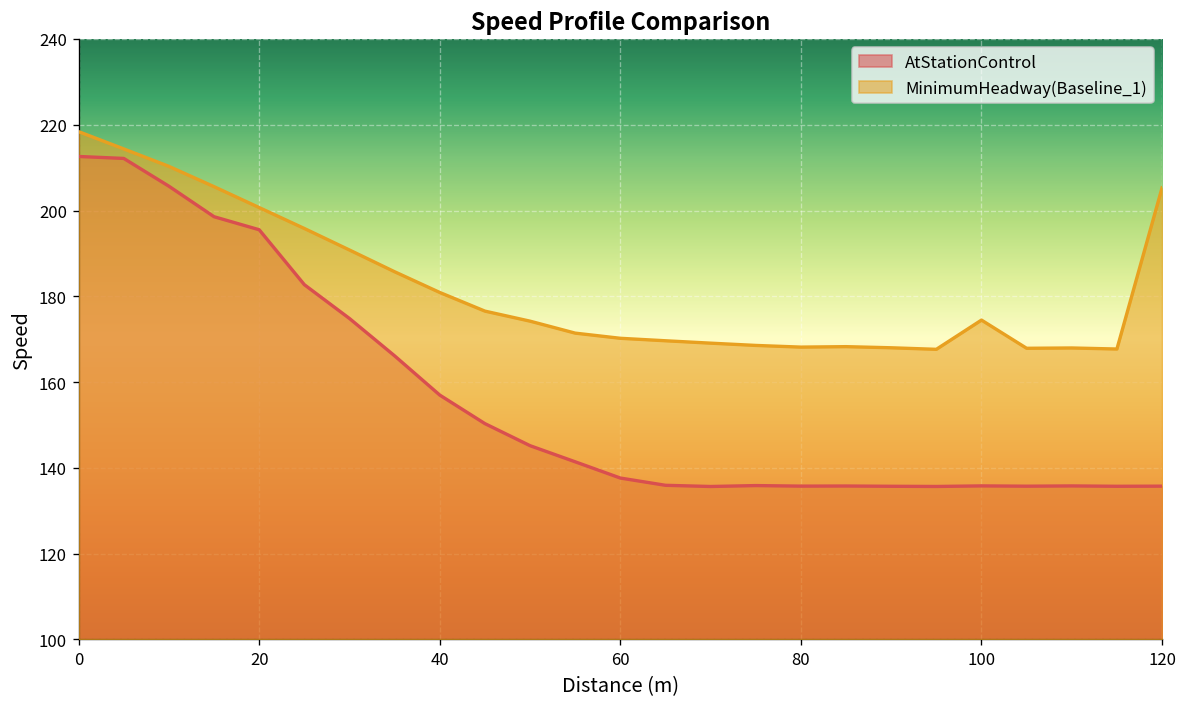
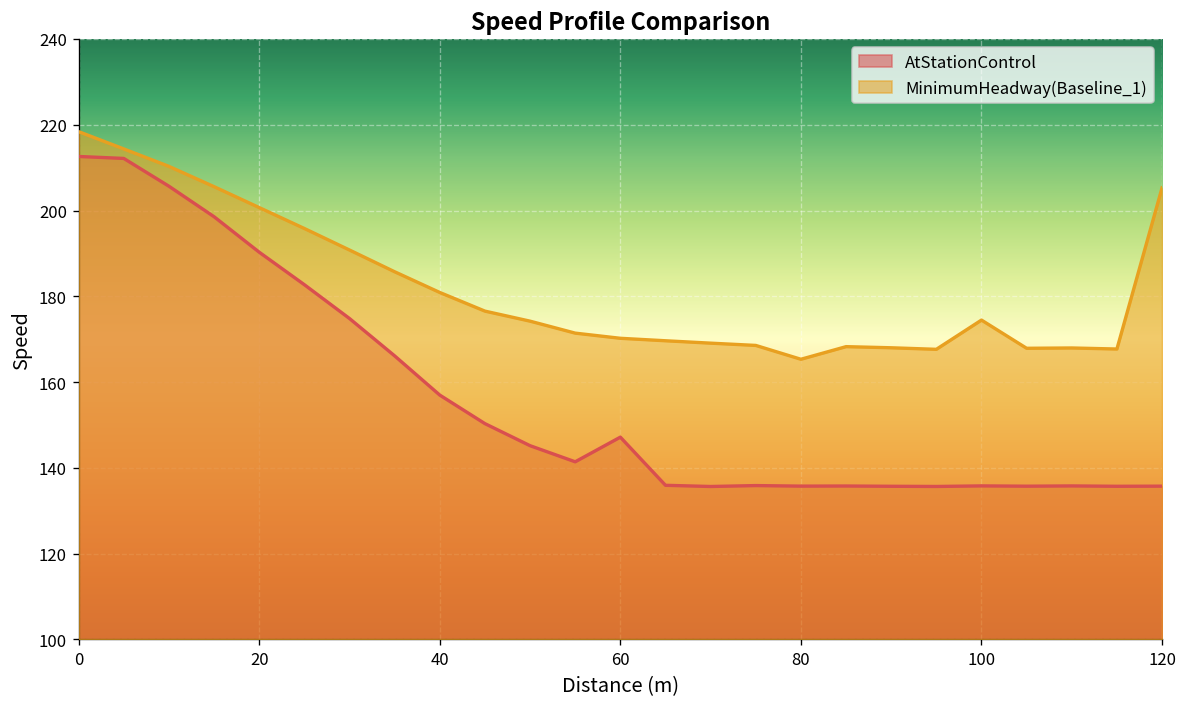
AtStationControl, 20: 196 -> 190
AtStationControl, 60: 138 -> 147
MinimumHeadway(Baseline_1), 80: 168 -> 165
